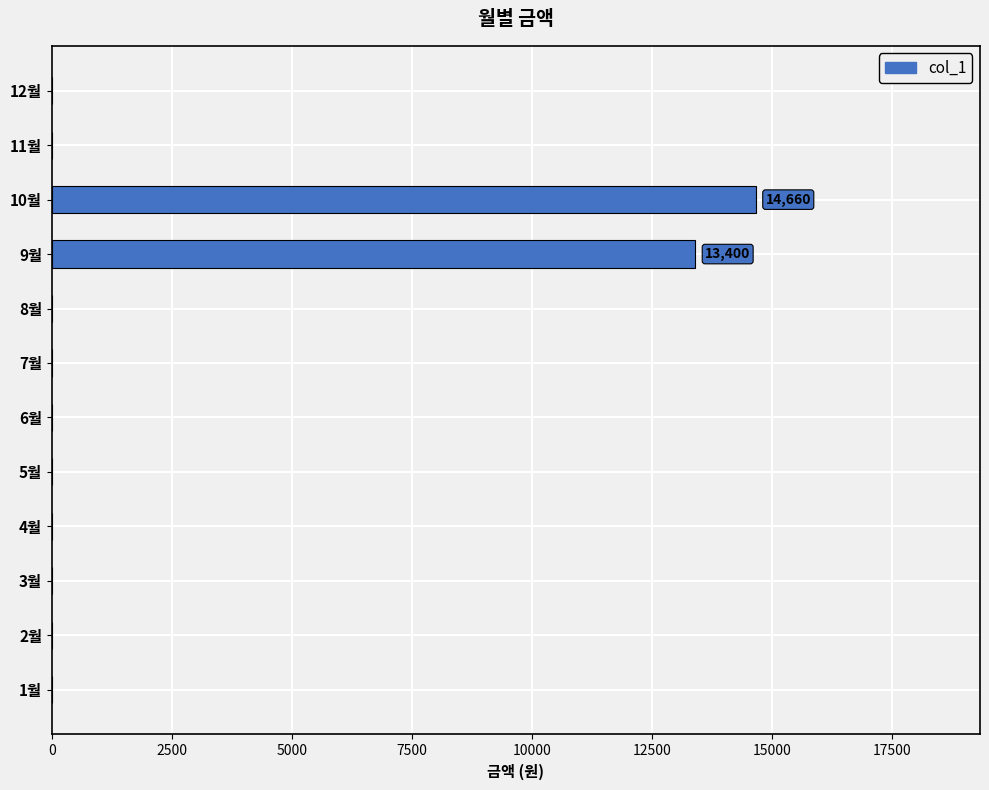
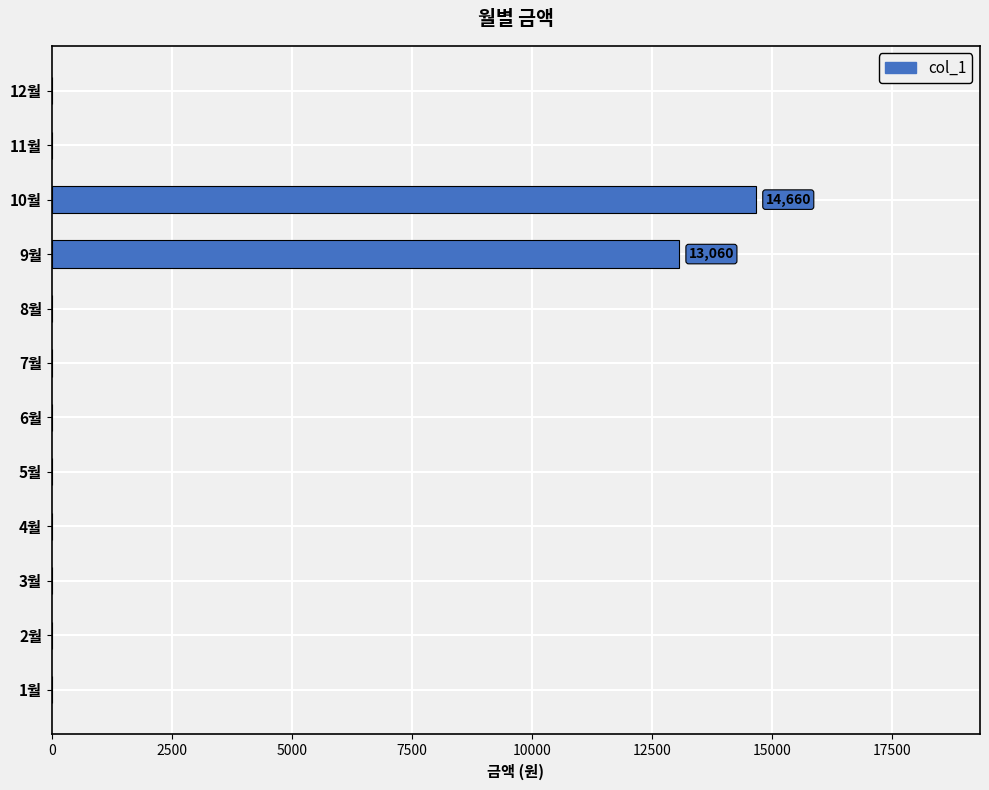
9월: 13,400 -> 13,060
